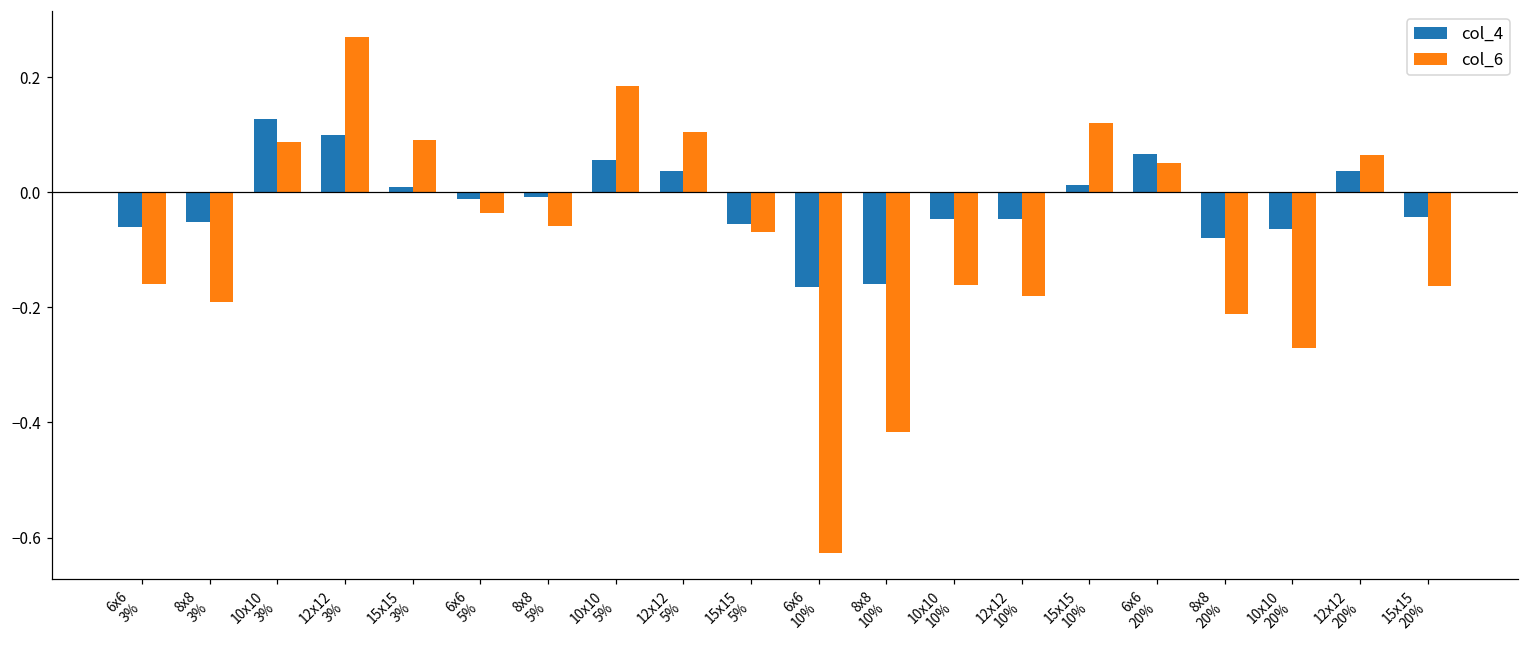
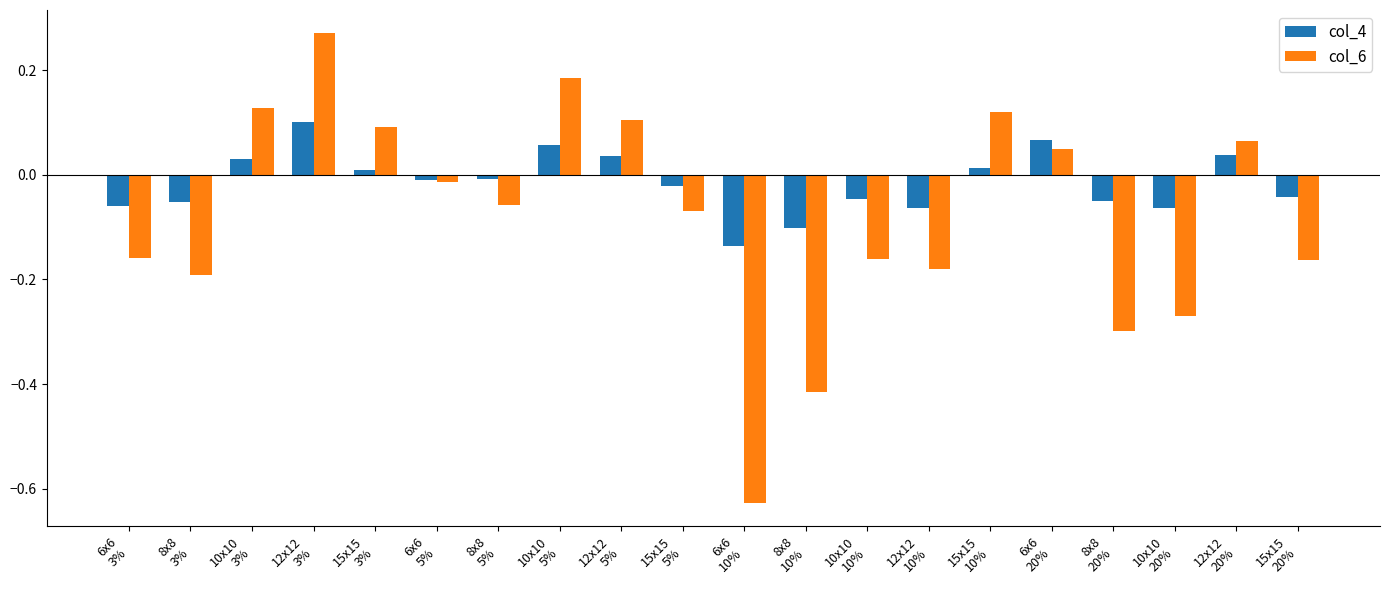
col_4, 10x10 3%: 0.13 -> 0.03
col_6, 10x10 3%: 0.09 -> 0.13
col_6, 6x6 5%: -0.04 -> -0.01
col_4, 15x15 5%: -0.06 -> -0.02
col_4, 6x6 10%: -0.16 -> -0.14
col_4, 8x8 10%: -0.16 -> -0.10
col_4, 12x12 10%: -0.05 -> -0.06
col_4, 8x8 20%: -0.08 -> -0.05
col_6, 8x8 20%: -0.21 -> -0.30
